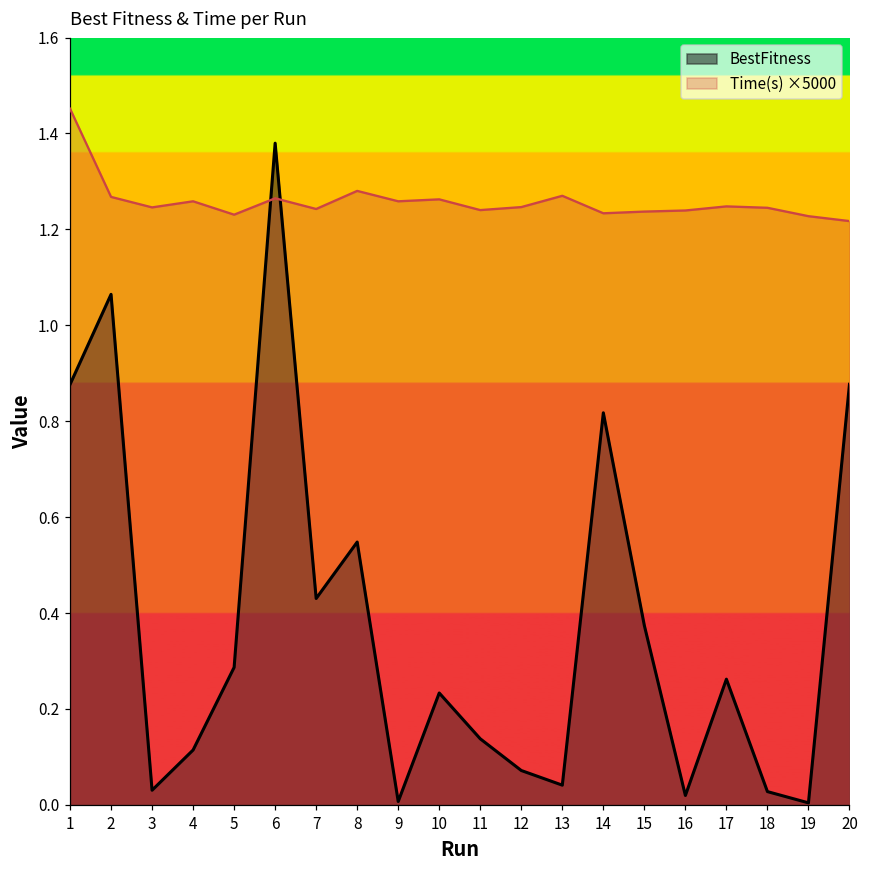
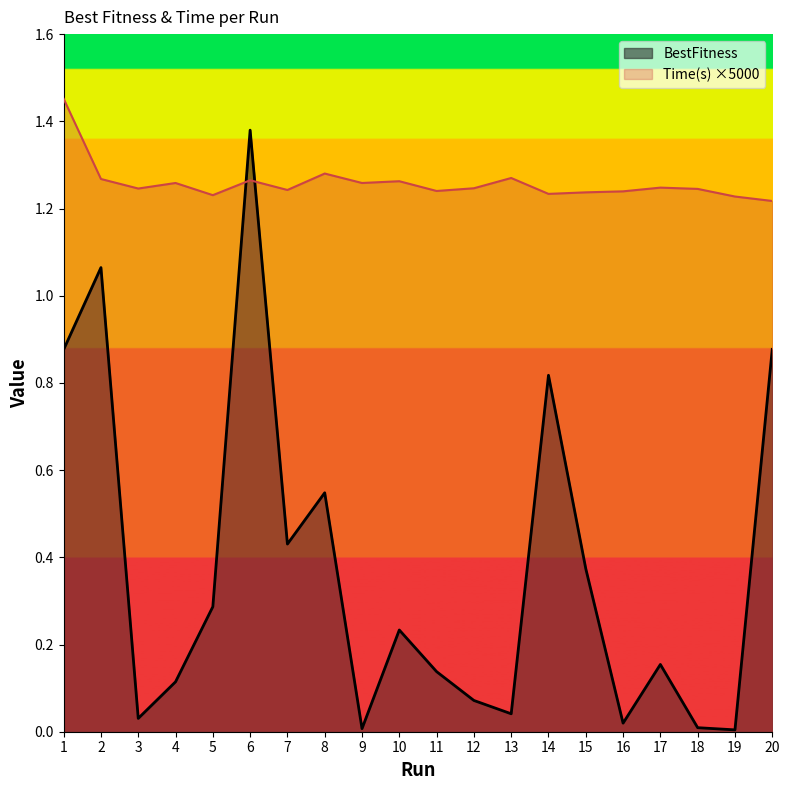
BestFitness, 17: 0.26 -> 0.15
BestFitness, 18: 0.03 -> 0.01
